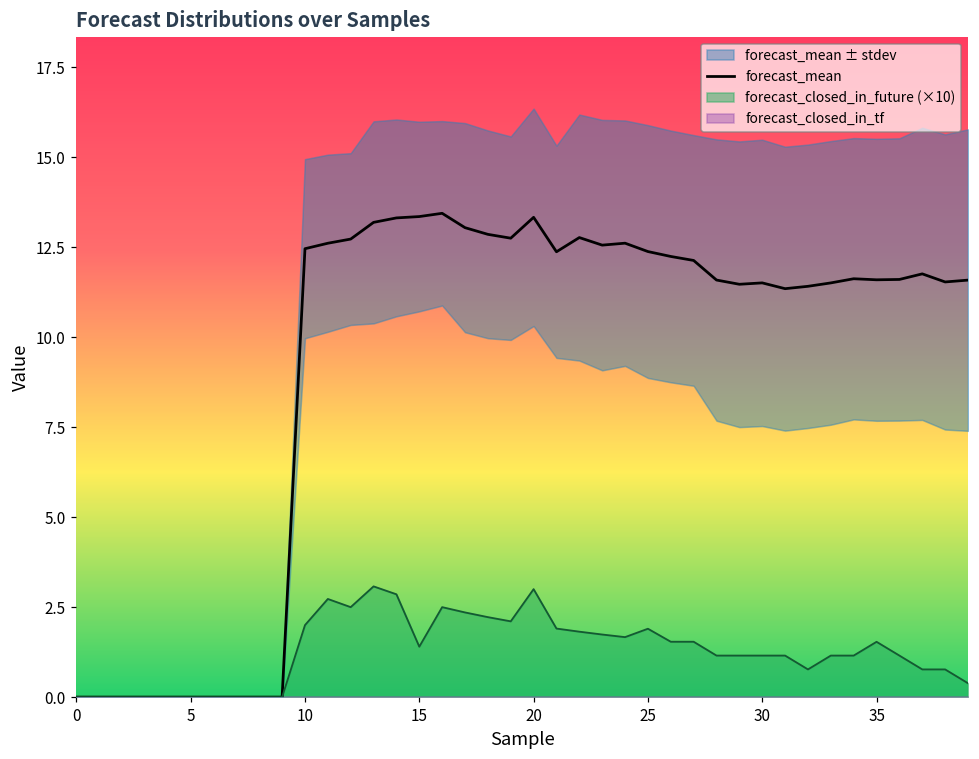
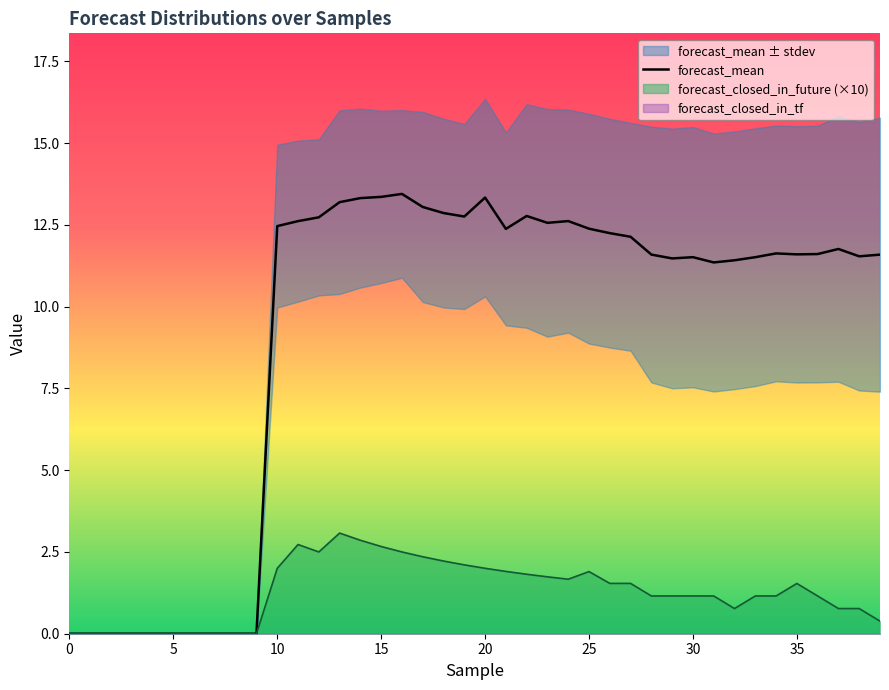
forecast_closed_in_future (×10), 15: 1.4 -> 2.7
forecast_closed_in_future (×10), 20: 3.0 -> 2.0
